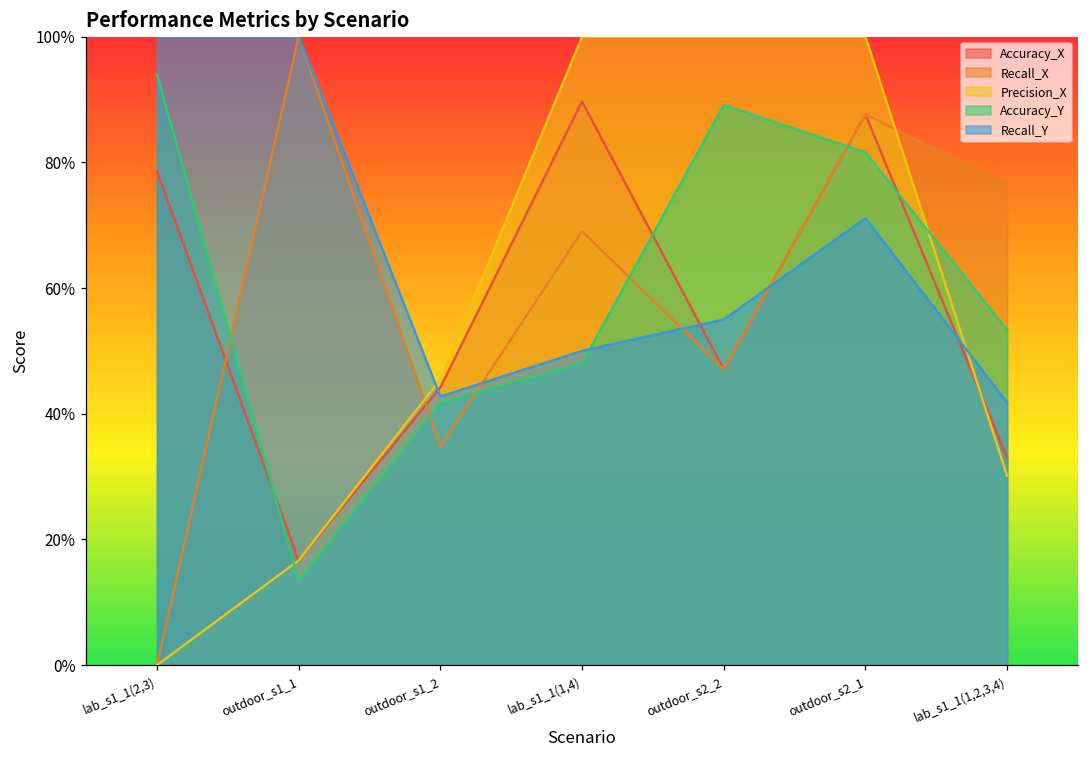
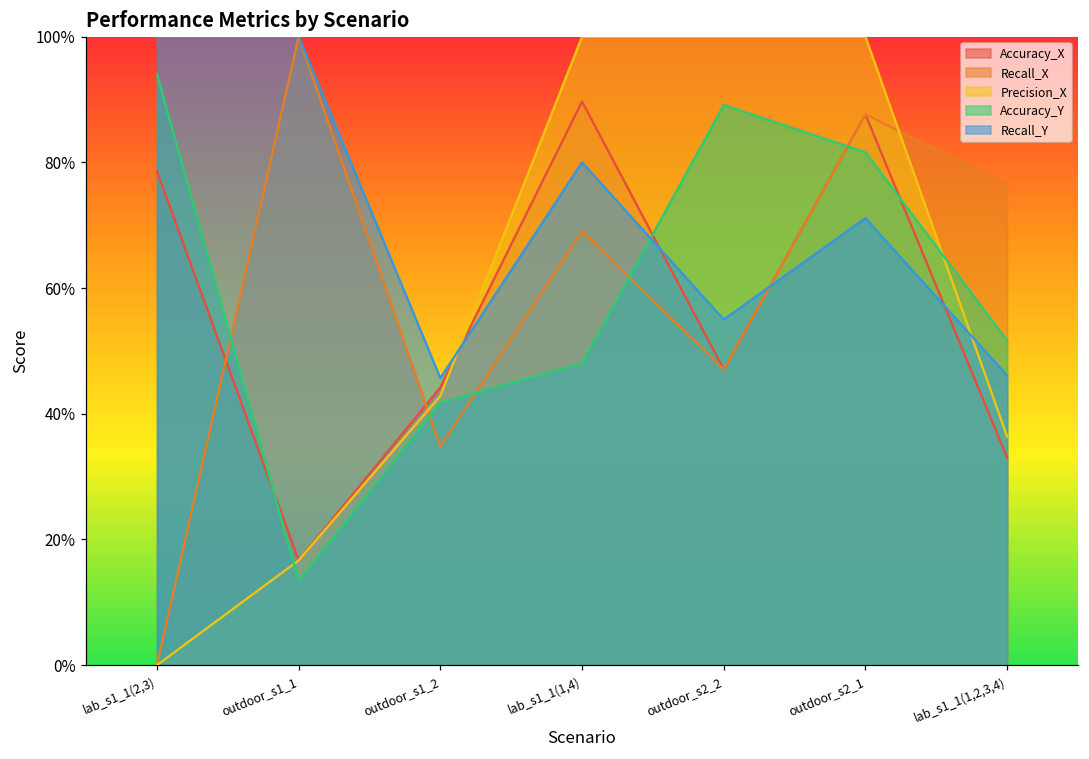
Precision_X, outdoor_s1_2: 45% -> 43%
Recall_Y, outdoor_s1_2: 43% -> 46%
Recall_Y, lab_s1_1(1,4): 50% -> 80%
Precision_X, lab_s1_1(1,2,3,4): 30% -> 36%
Accuracy_Y, lab_s1_1(1,2,3,4): 53% -> 52%
Recall_Y, lab_s1_1(1,2,3,4): 42% -> 46%
